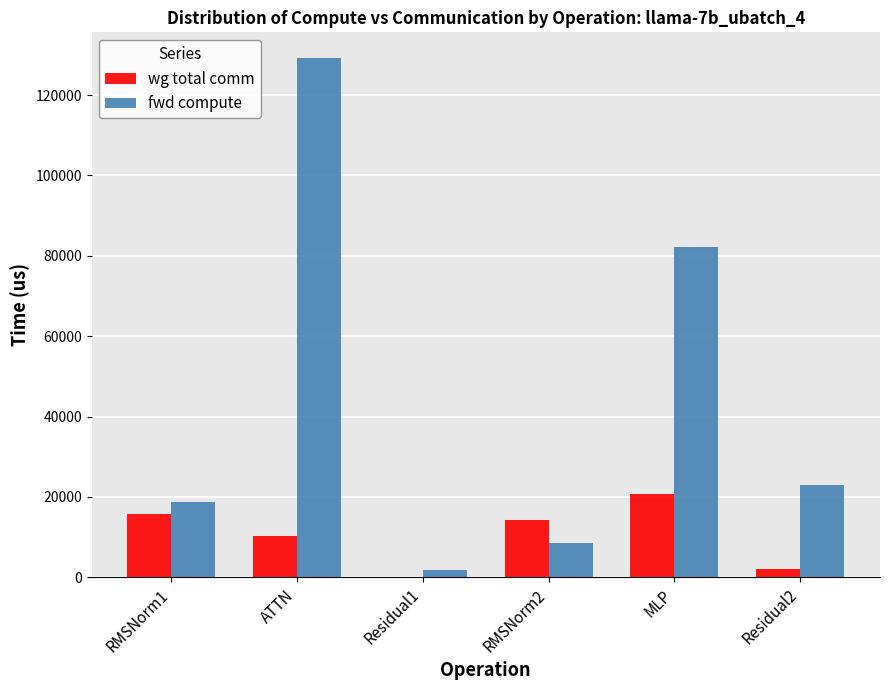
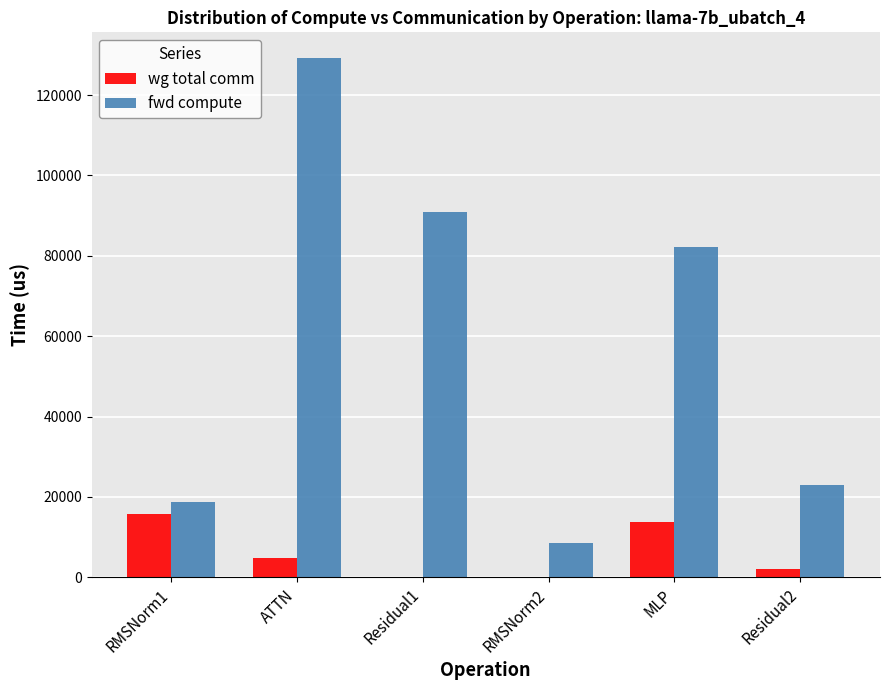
wg total comm, ATTN: 10000 -> 5000
fwd compute, Residual1: 2000 -> 91000
wg total comm, RMSNorm2: 14000 -> 0
wg total comm, MLP: 21000 -> 14000
